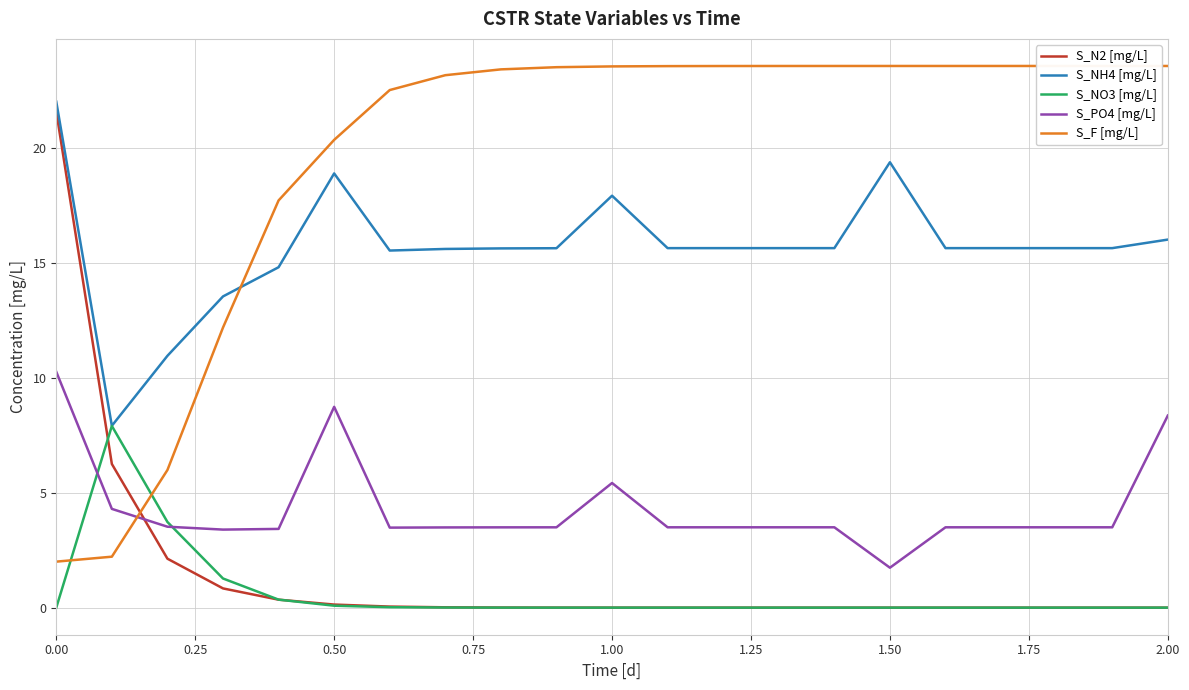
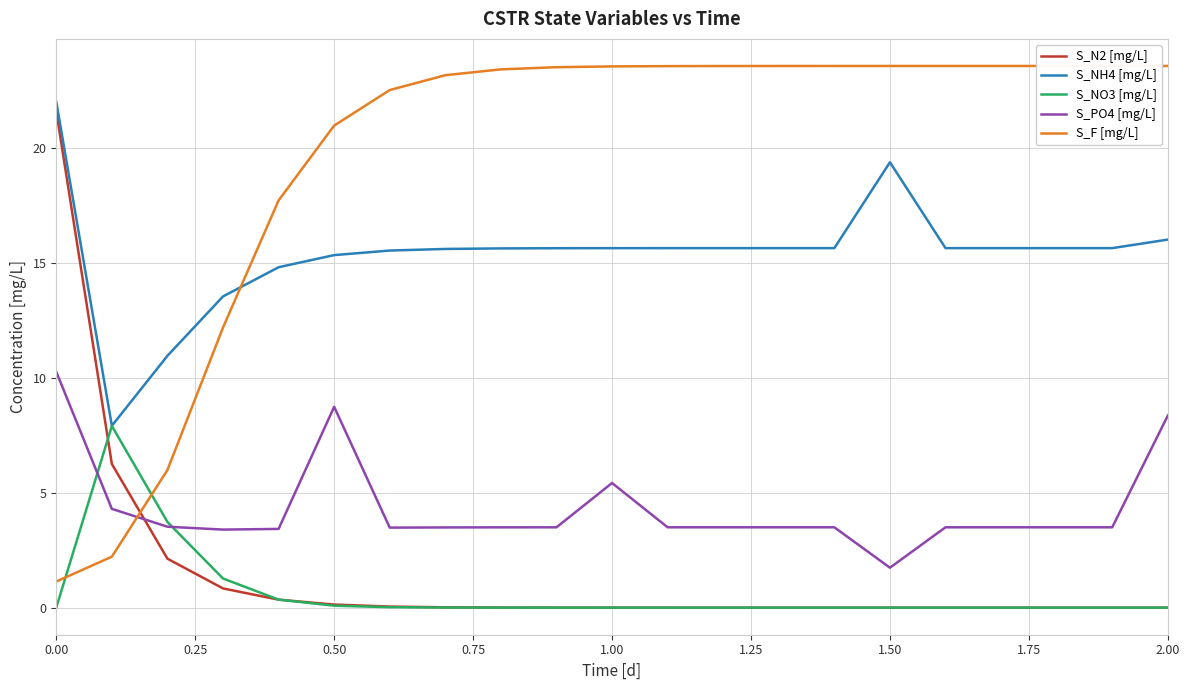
S_F [mg/L], 0.00: 2.0 -> 1.1
S_NH4 [mg/L], 0.50: 18.9 -> 15.3
S_F [mg/L], 0.50: 20.3 -> 21.0
S_NH4 [mg/L], 1.00: 17.9 -> 15.6
